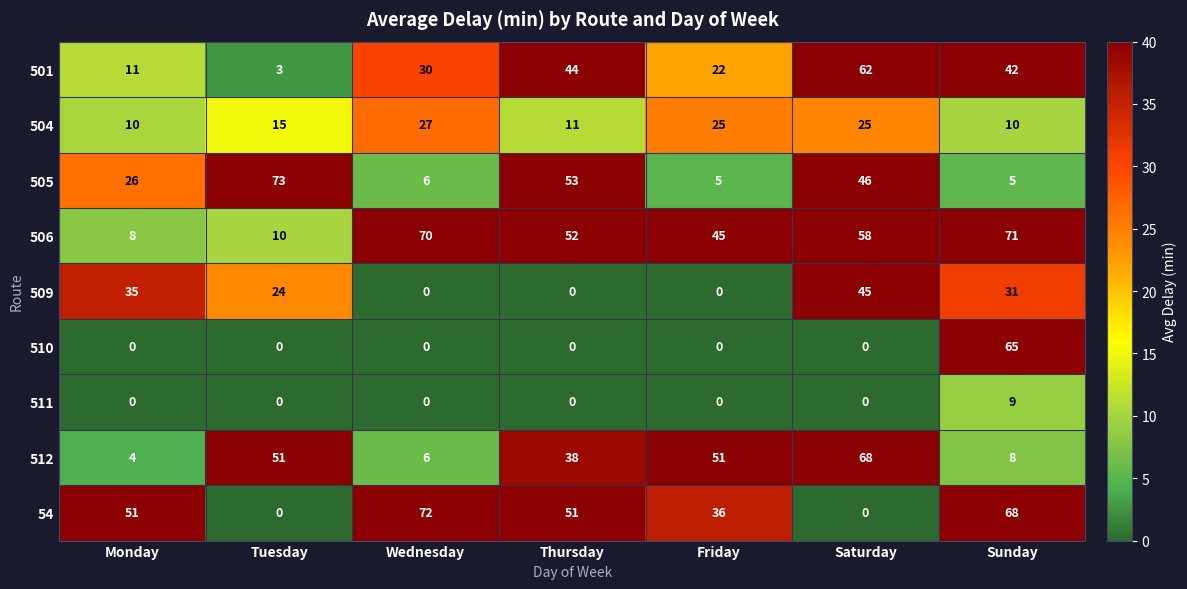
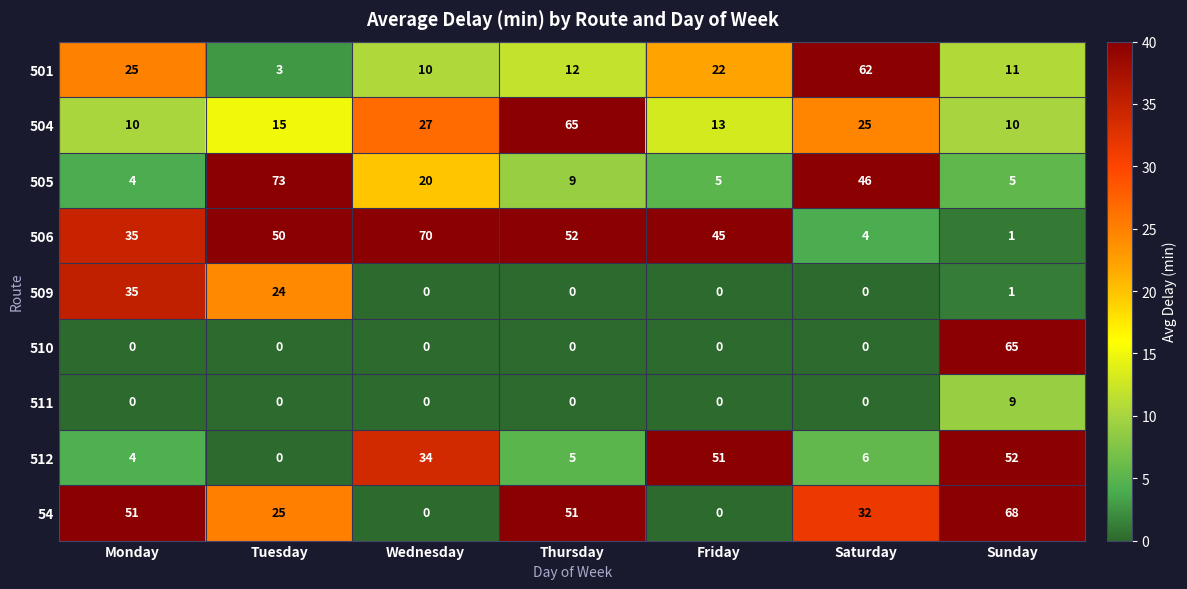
501, Monday: 11 -> 25
501, Wednesday: 30 -> 10
501, Thursday: 44 -> 12
501, Sunday: 42 -> 11
504, Thursday: 11 -> 65
504, Friday: 25 -> 13
505, Monday: 26 -> 4
505, Wednesday: 6 -> 20
505, Thursday: 53 -> 9
506, Monday: 8 -> 35
506, Tuesday: 10 -> 50
506, Saturday: 58 -> 4
506, Sunday: 71 -> 1
509, Saturday: 45 -> 0
509, Sunday: 31 -> 1
512, Tuesday: 51 -> 0
512, Wednesday: 6 -> 34
512, Thursday: 38 -> 5
512, Saturday: 68 -> 6
512, Sunday: 8 -> 52
54, Tuesday: 0 -> 25
54, Wednesday: 72 -> 0
54, Friday: 36 -> 0
54, Saturday: 0 -> 32
